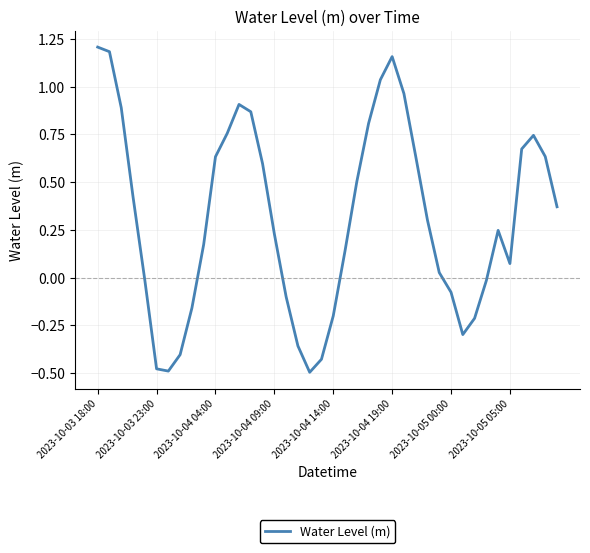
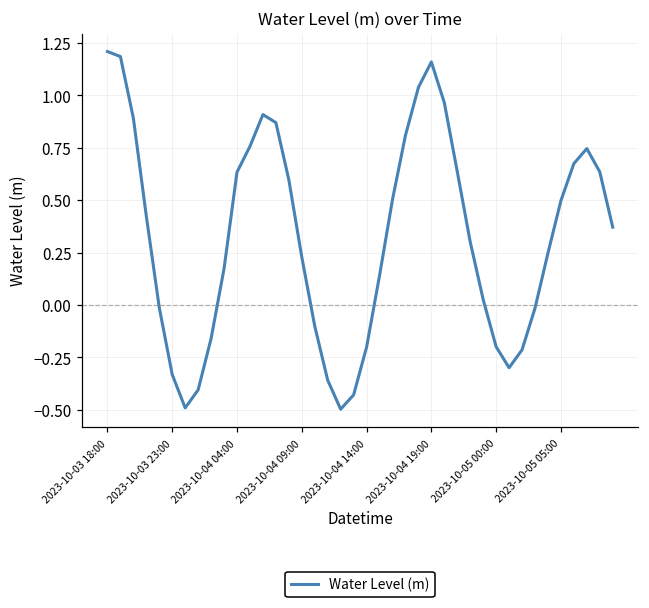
2023-10-03 23:00: -0.48 -> -0.33
2023-10-05 00:00: -0.08 -> -0.20
2023-10-05 05:00: 0.07 -> 0.50
